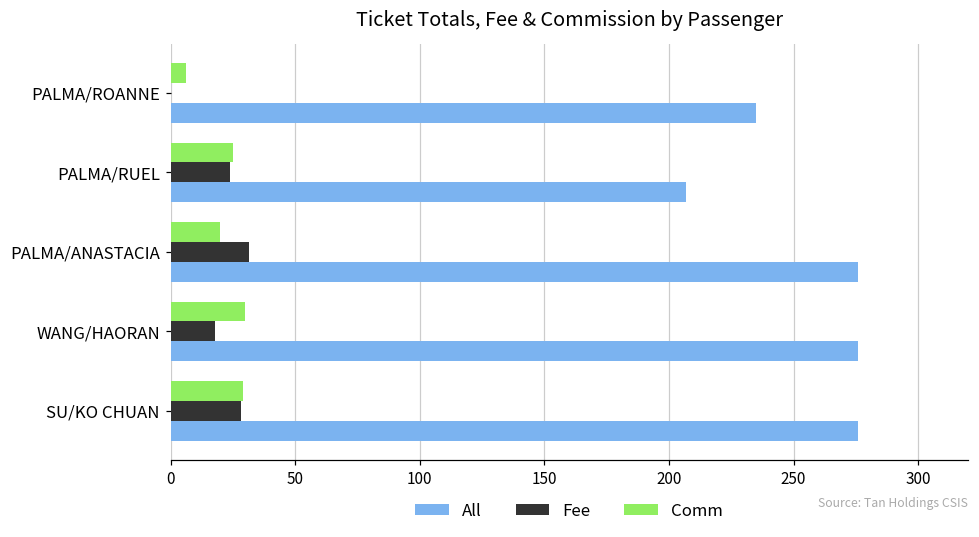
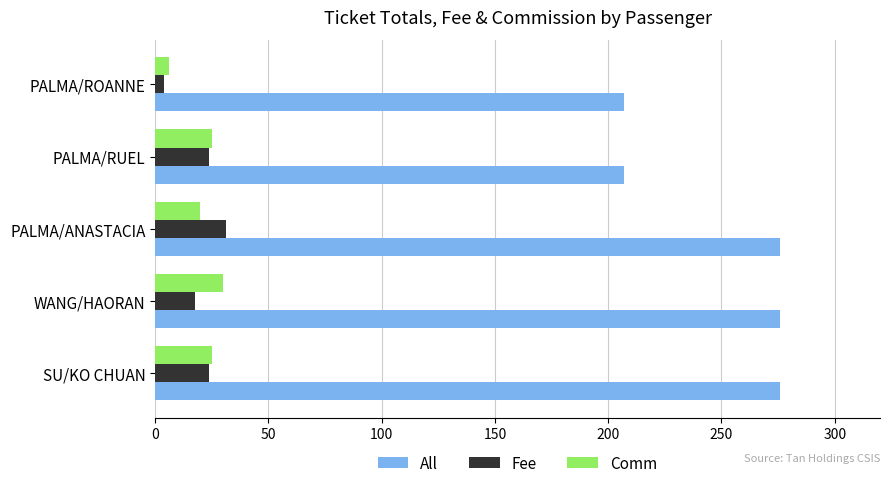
Fee, PALMA/ROANNE: 0 -> 4
All, PALMA/ROANNE: 235 -> 207
Comm, SU/KO CHUAN: 29 -> 25
Fee, SU/KO CHUAN: 28 -> 24
